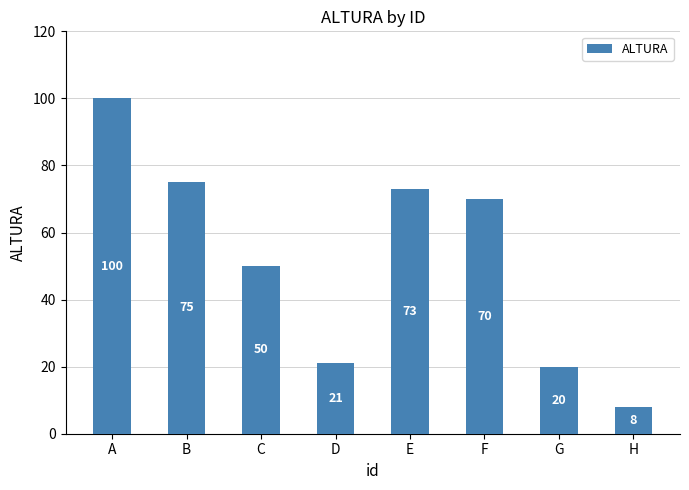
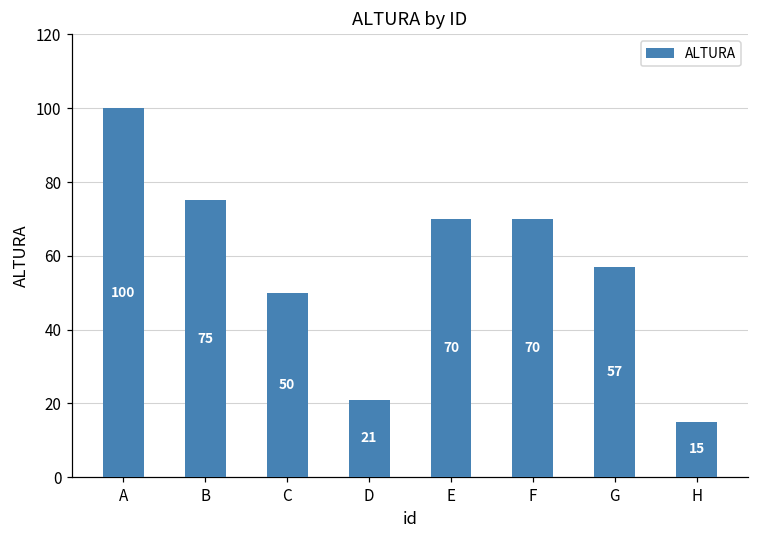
E: 73 -> 70
G: 20 -> 57
H: 8 -> 15
